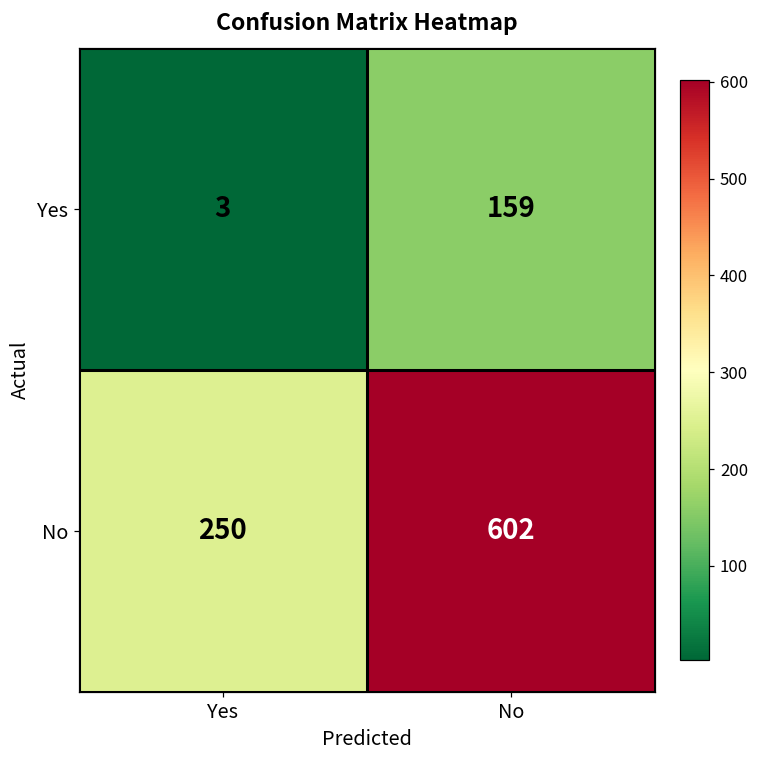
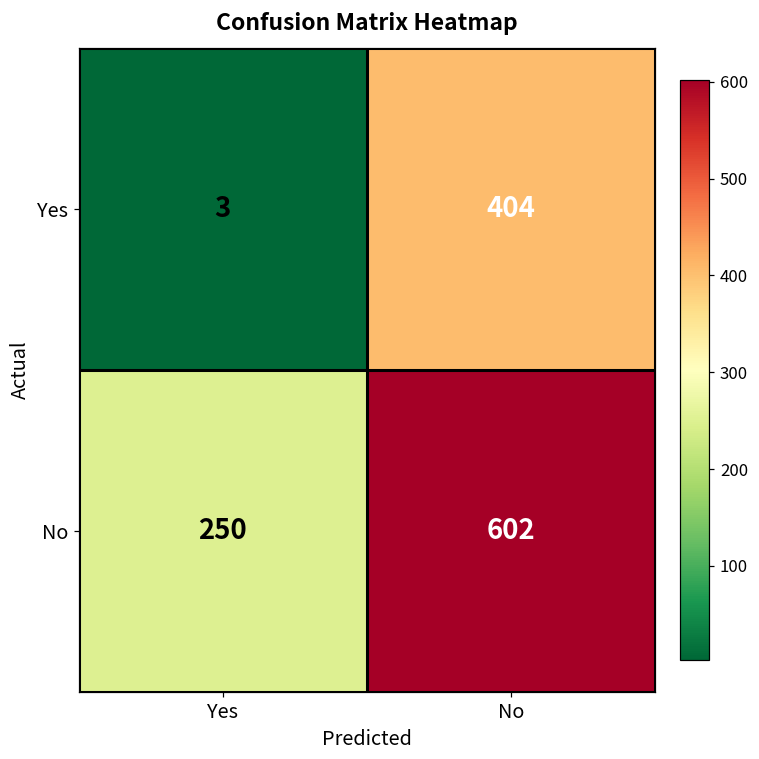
Yes, No: 159 -> 404
